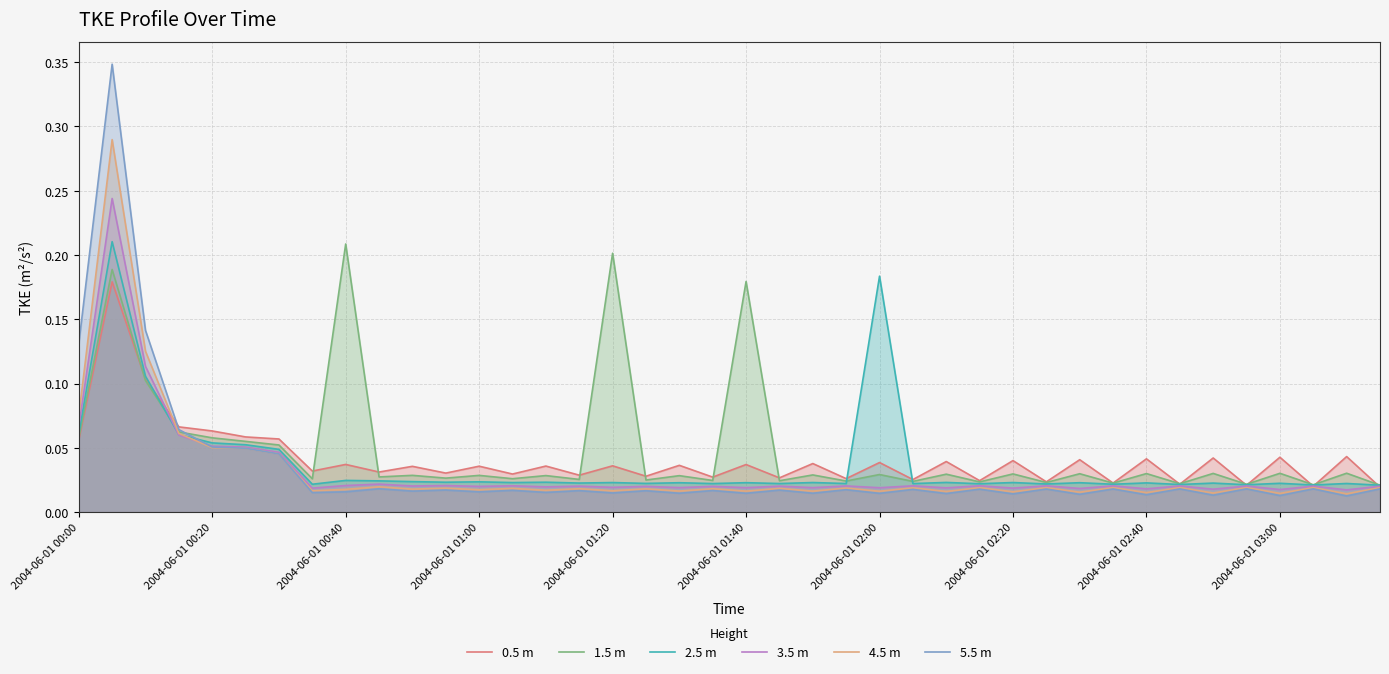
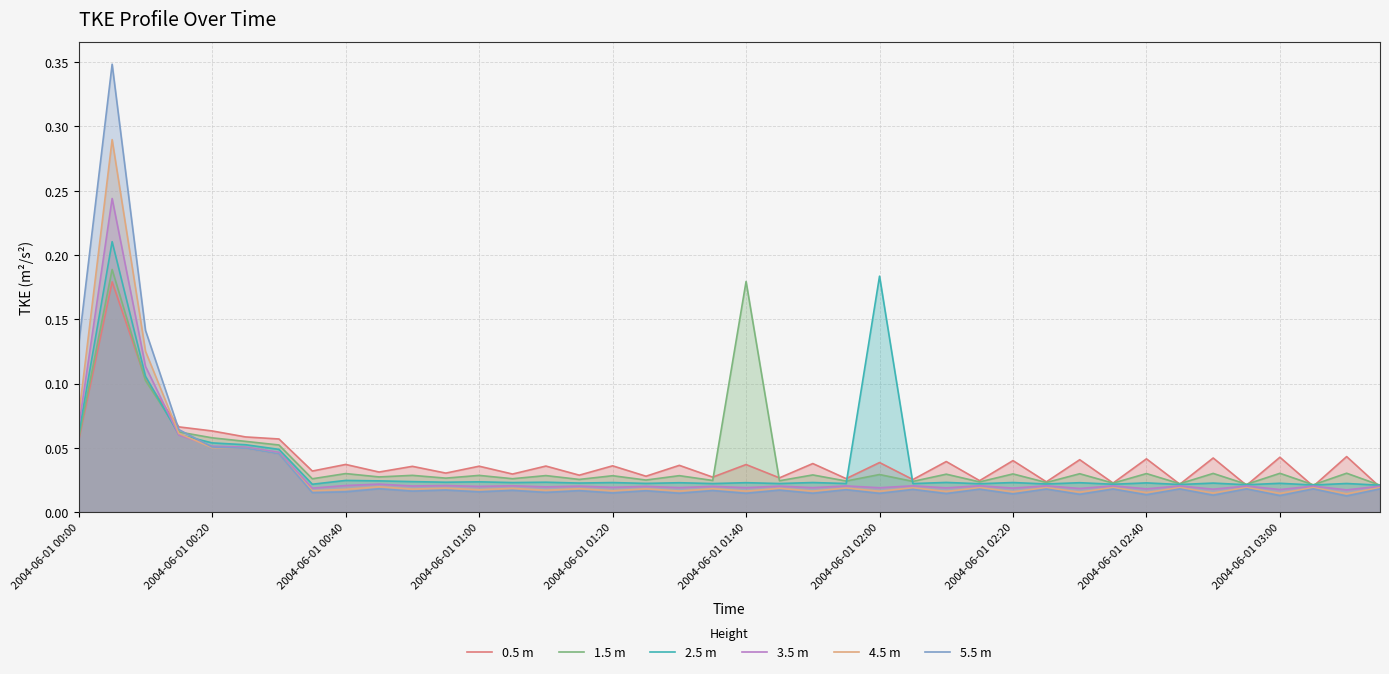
1.5 m, 2004-06-01 00:40: 0.209 -> 0.030
1.5 m, 2004-06-01 01:20: 0.201 -> 0.028
